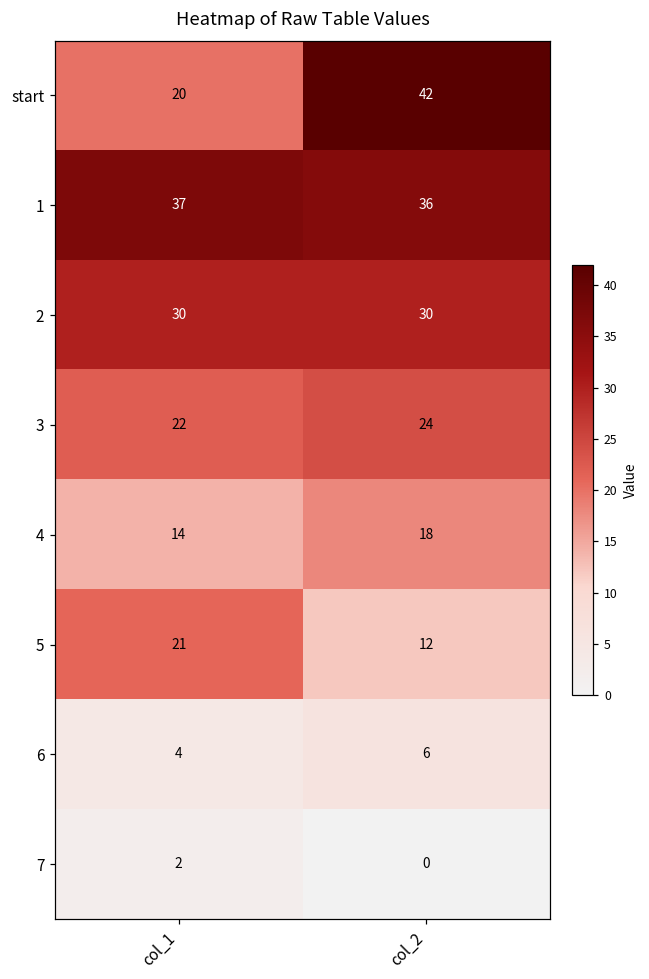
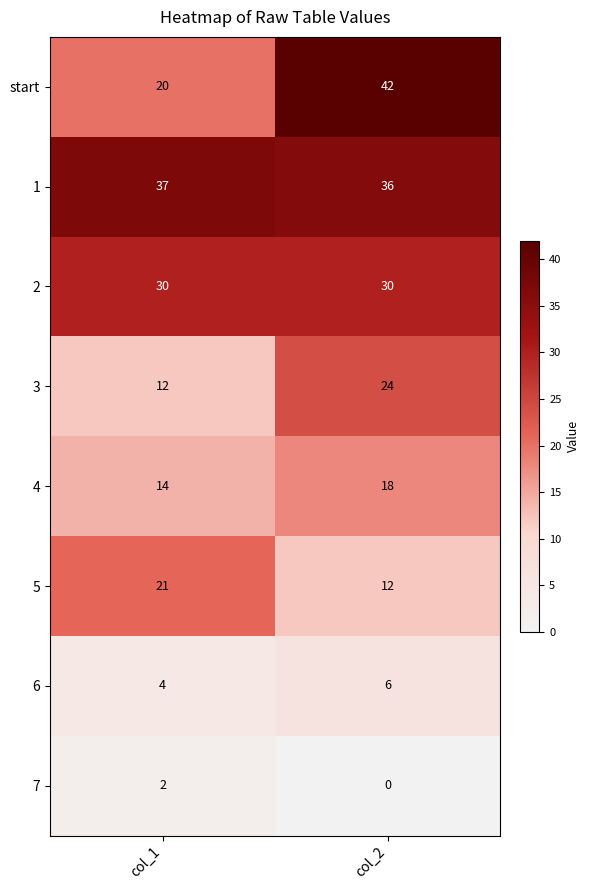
3, col_1: 22 -> 12
